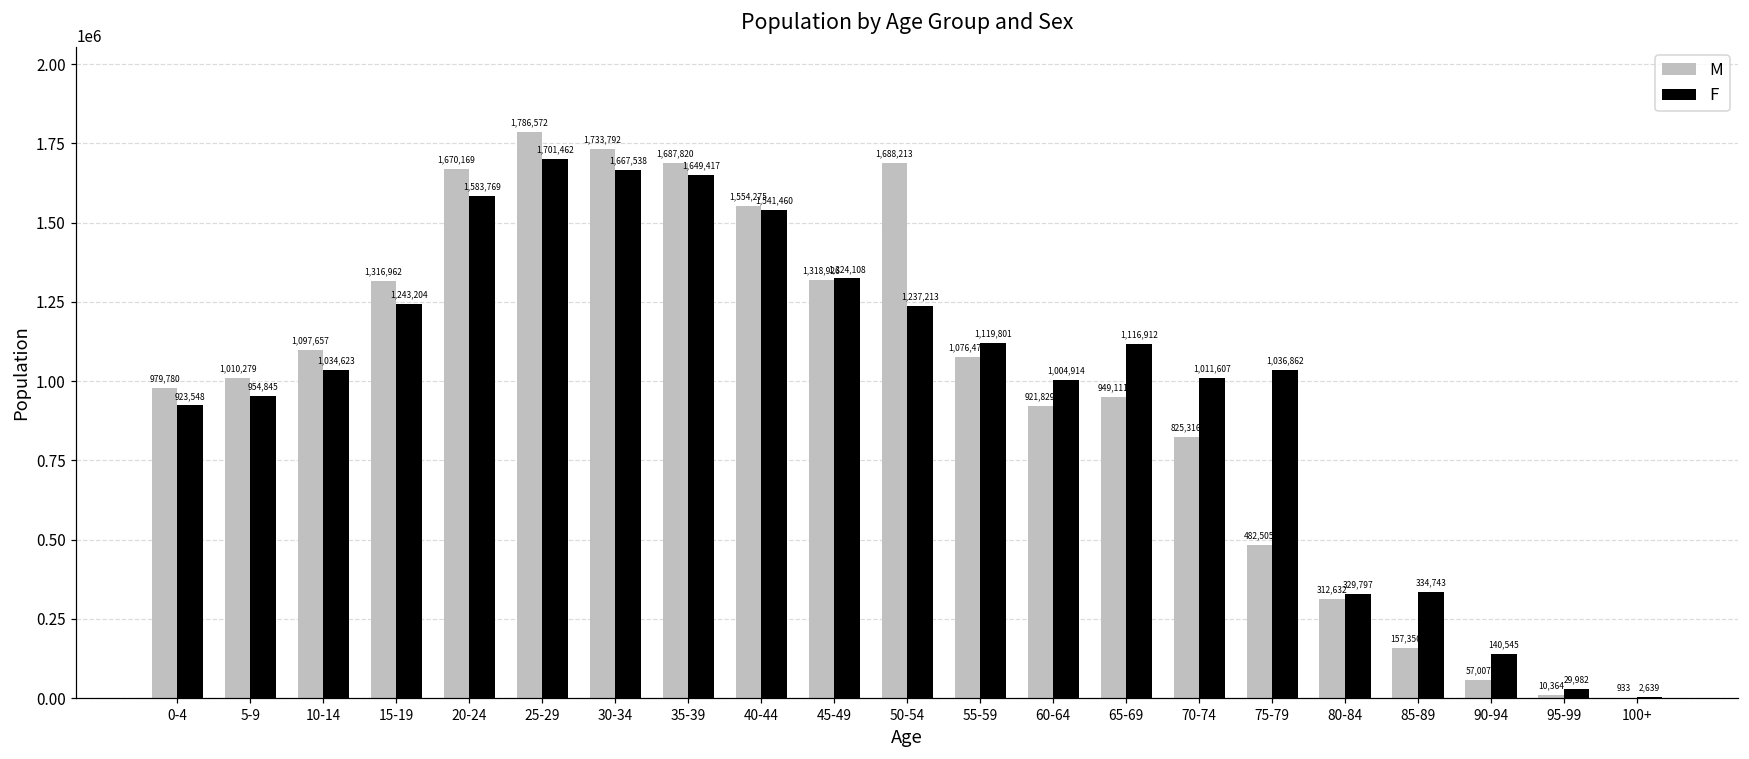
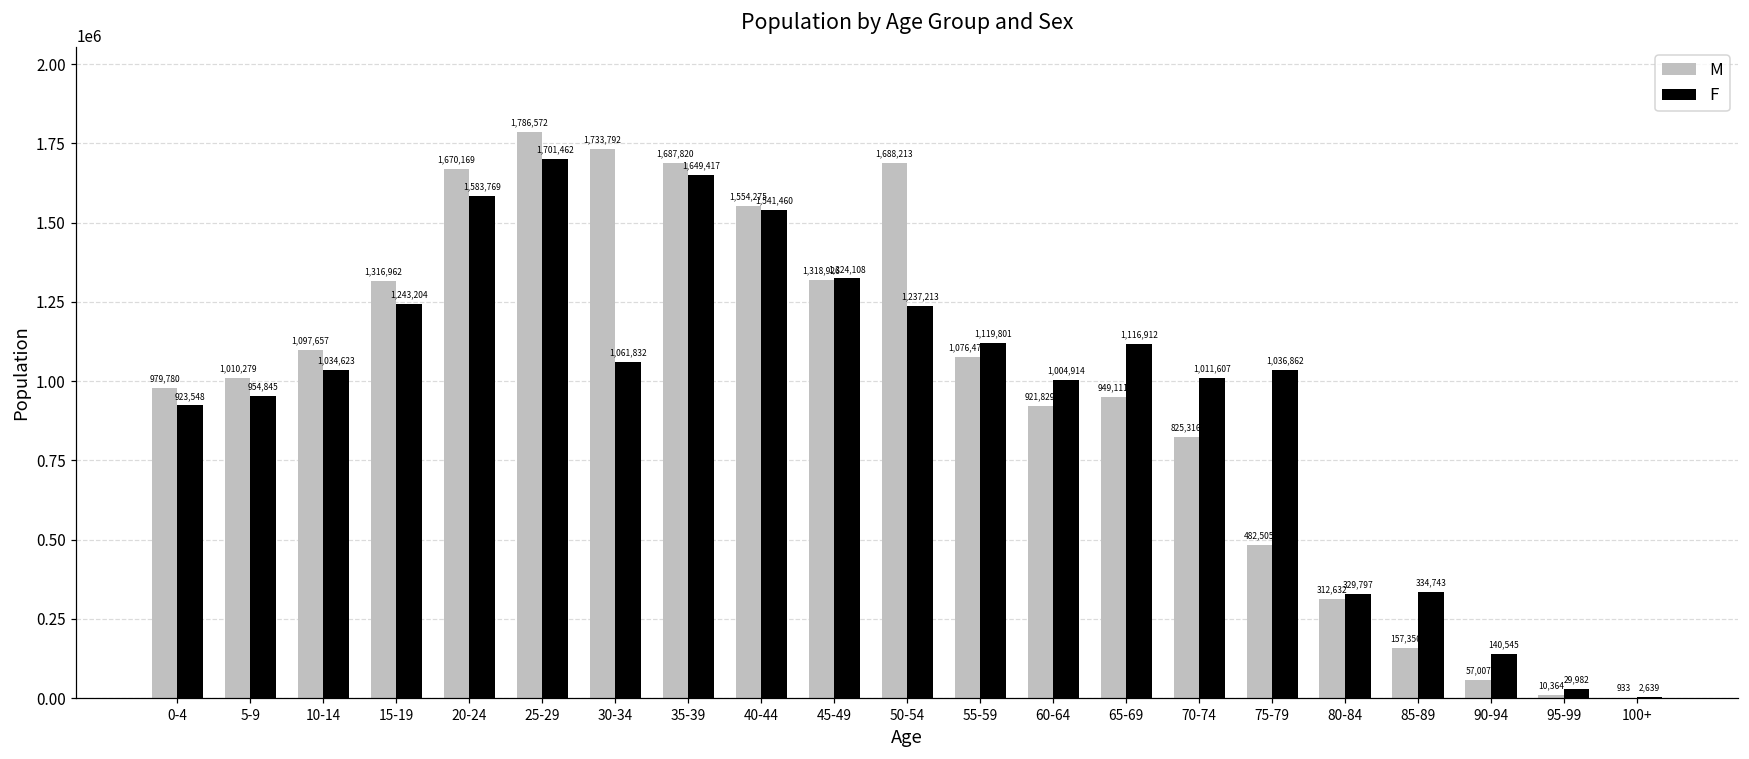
F, 30-34: 1,667,538 -> 1,061,832
